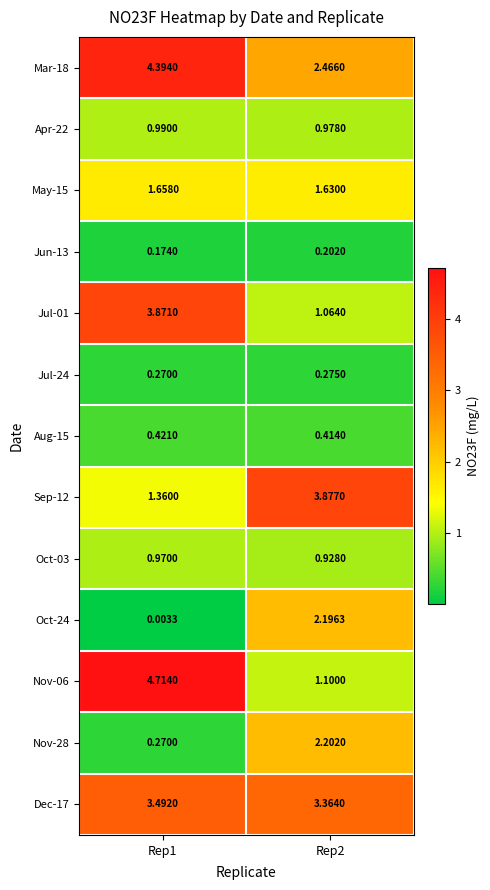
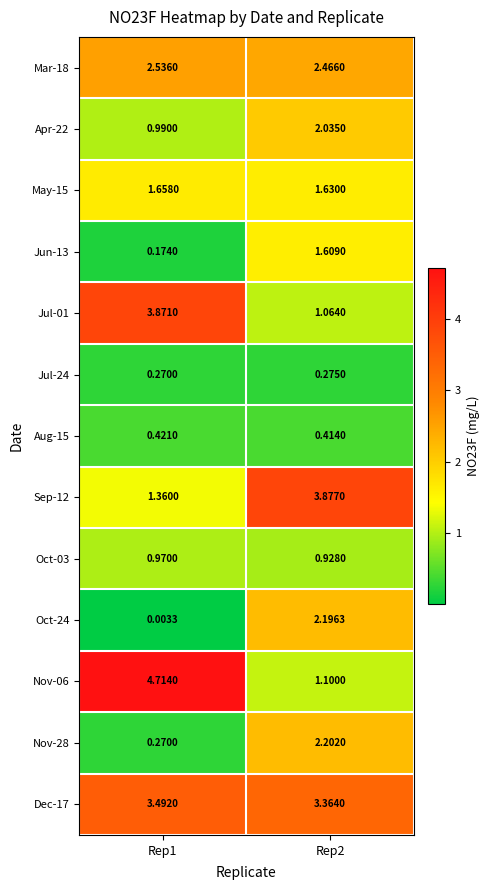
Mar-18, Rep1: 4.3940 -> 2.5360
Apr-22, Rep2: 0.9780 -> 2.0350
Jun-13, Rep2: 0.2020 -> 1.6090
